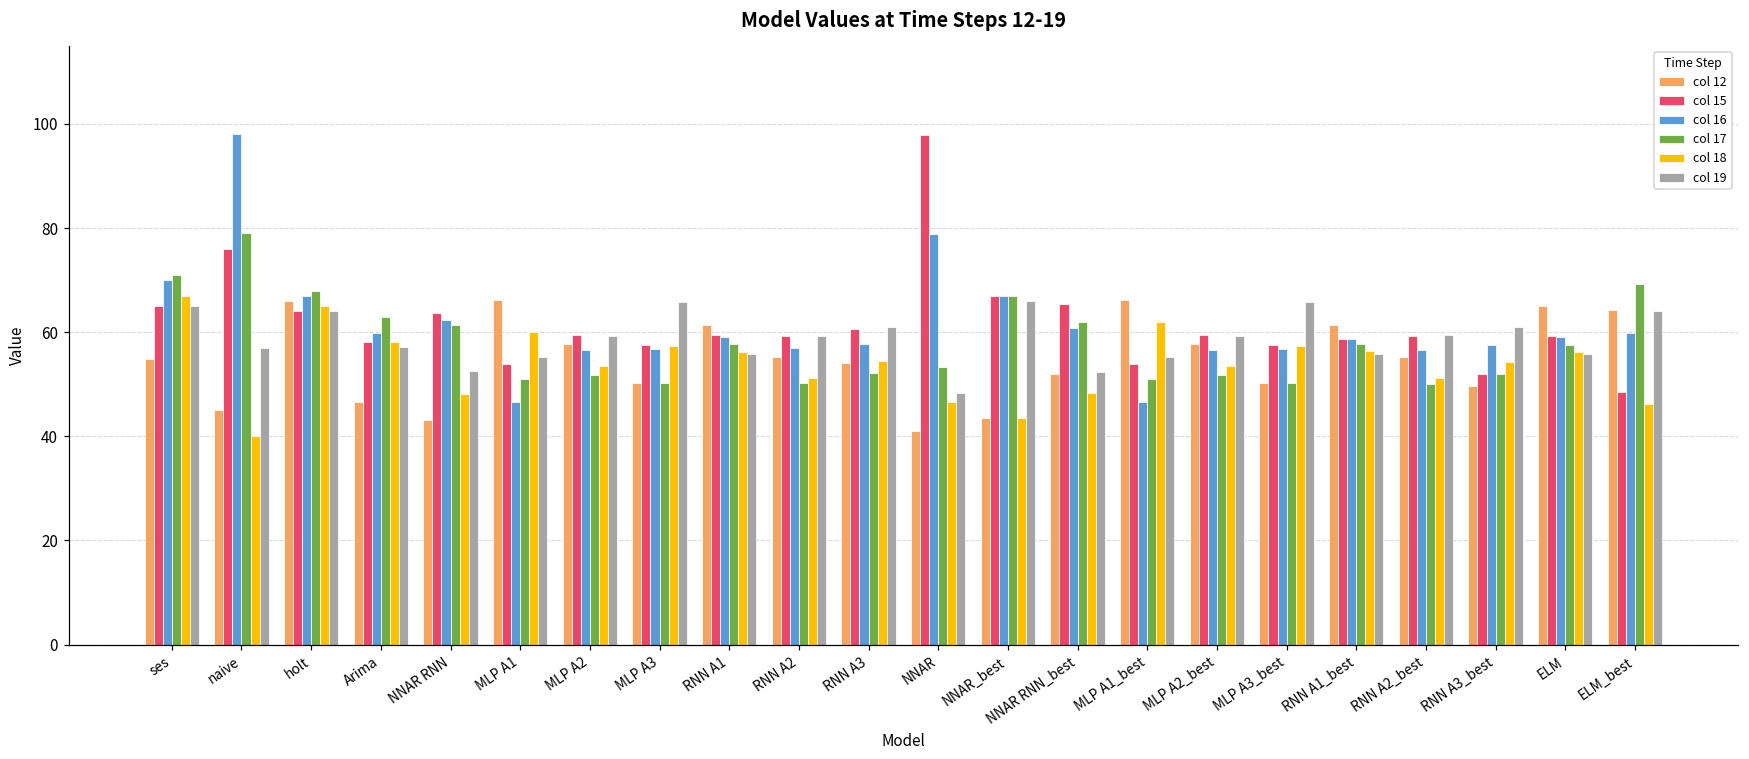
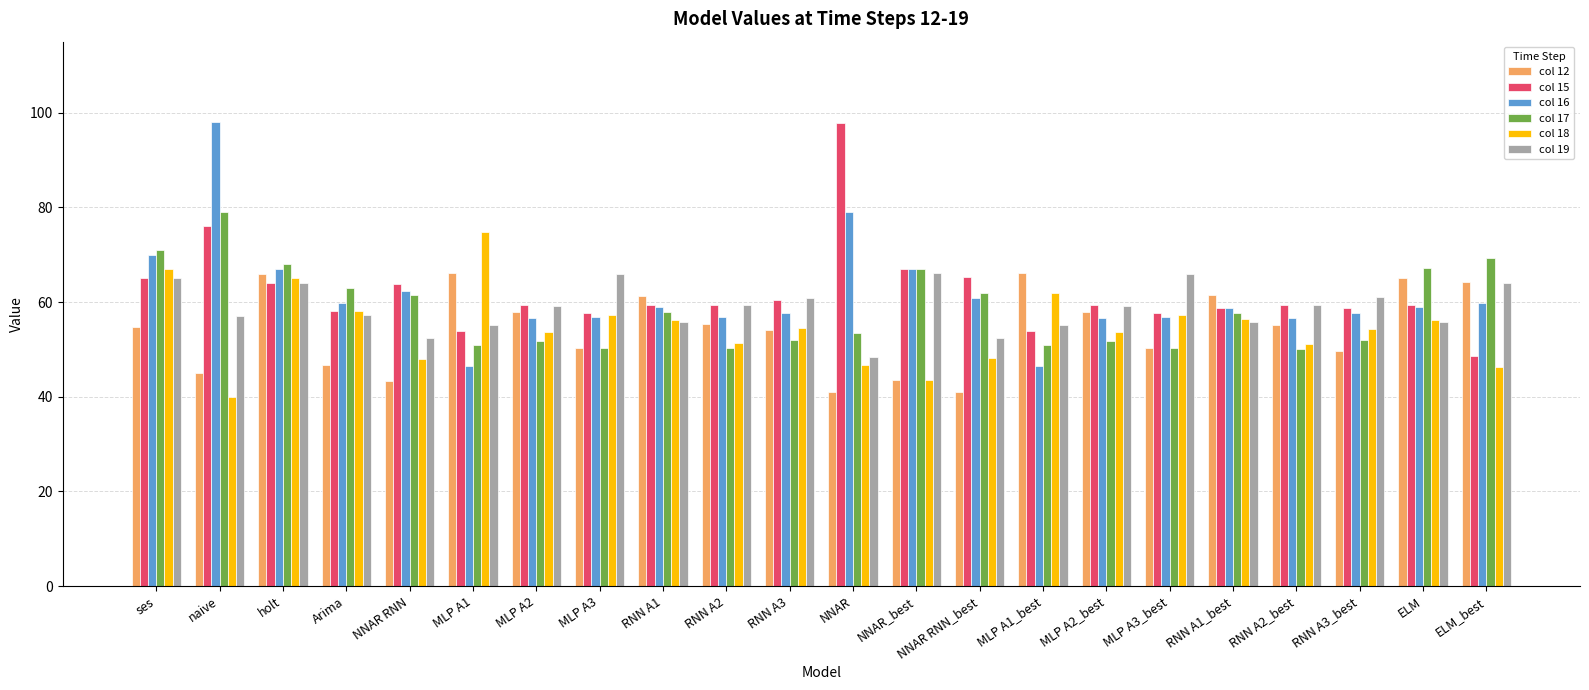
col 18, MLP A1: 60 -> 75
col 12, NNAR RNN_best: 52 -> 41
col 15, RNN A3_best: 52 -> 59
col 17, ELM: 58 -> 67
